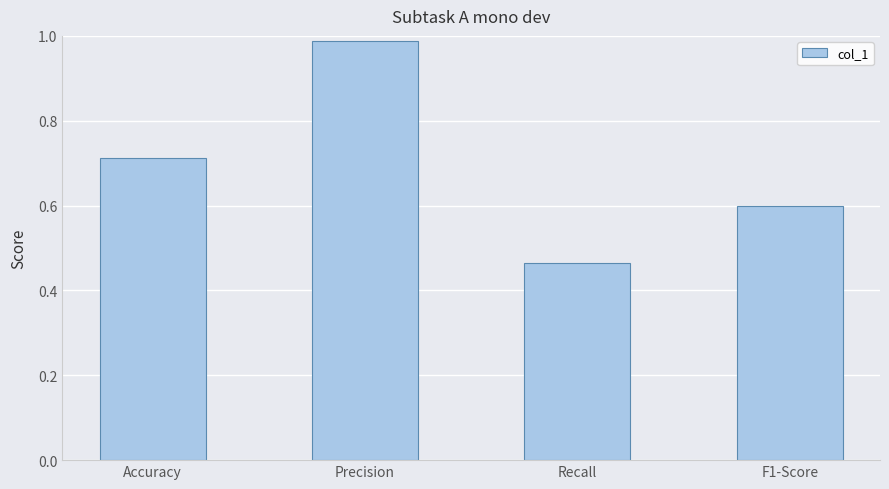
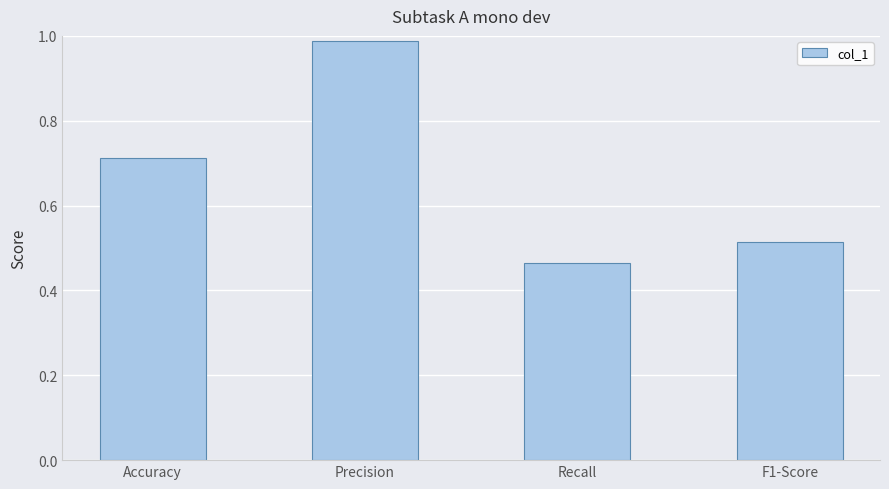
F1-Score: 0.60 -> 0.51
